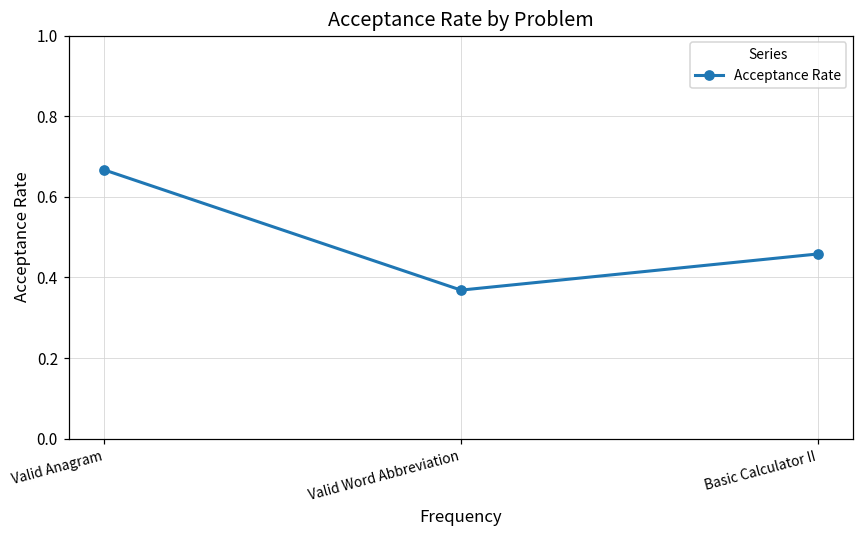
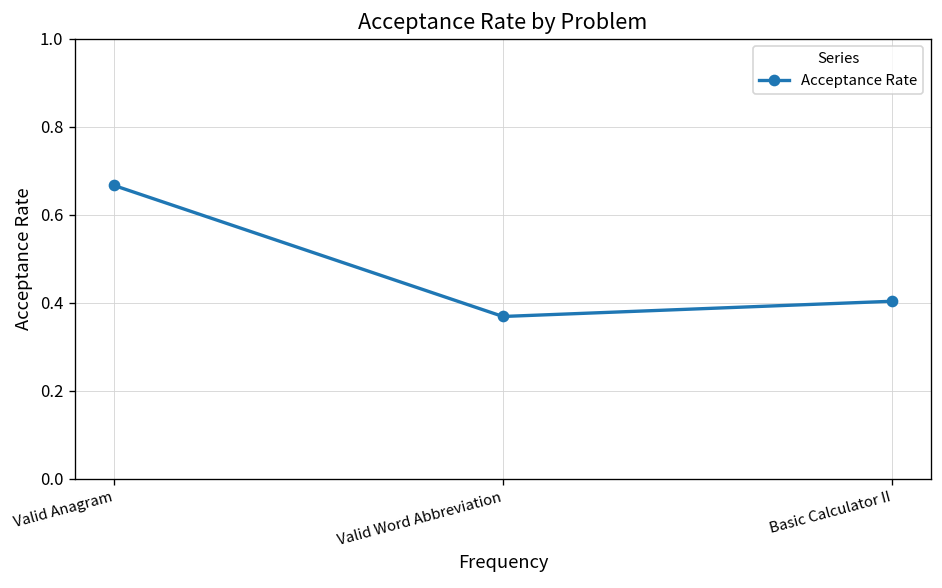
Basic Calculator II: 0.46 -> 0.40
